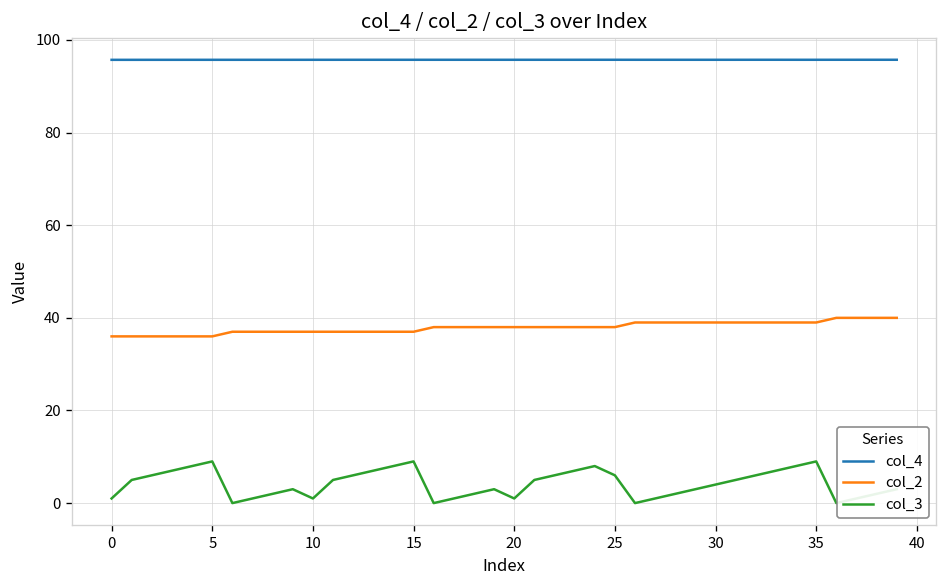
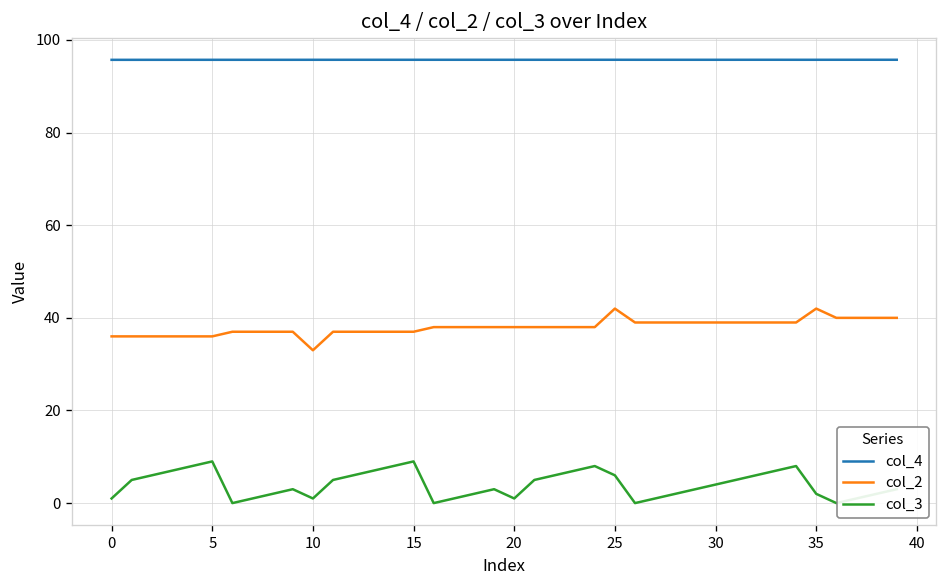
col_2, 10: 37 -> 33
col_2, 25: 38 -> 42
col_2, 35: 39 -> 42
col_3, 35: 9 -> 2
